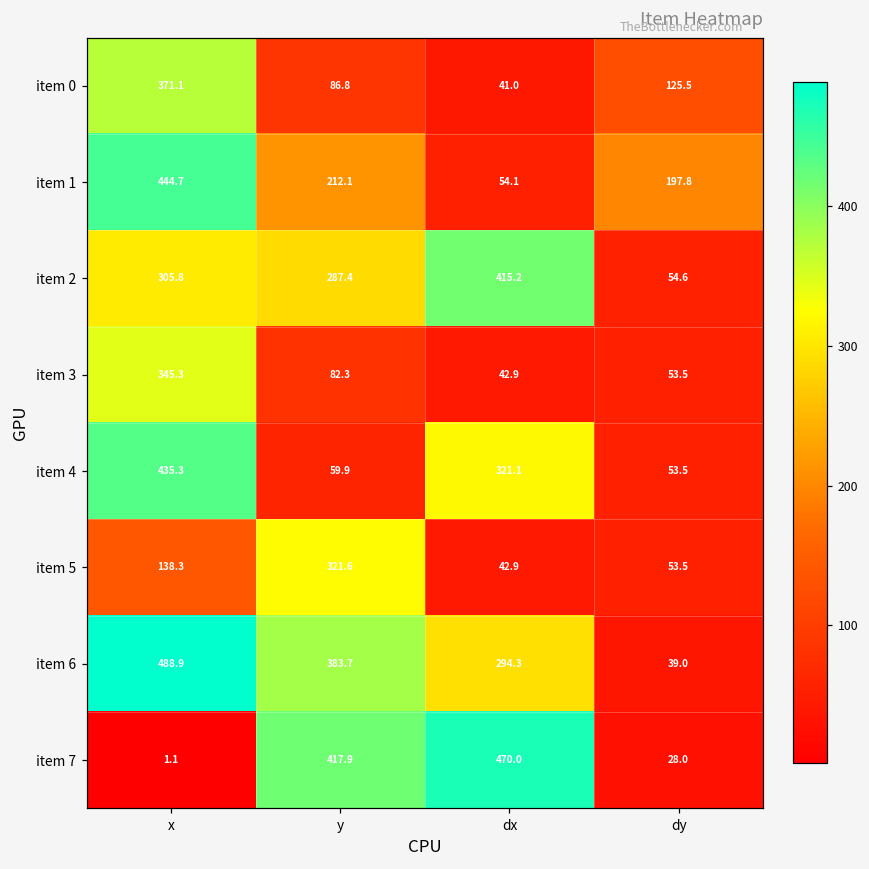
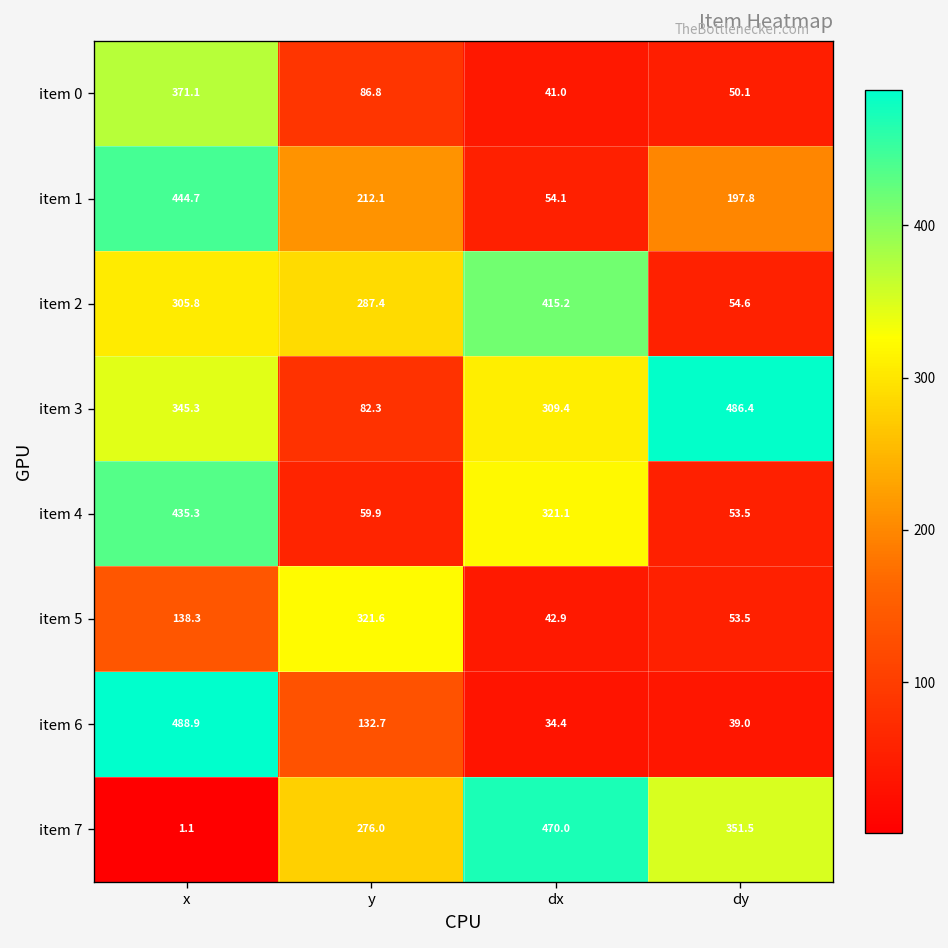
item 0, dy: 125.5 -> 50.1
item 3, dx: 42.9 -> 309.4
item 3, dy: 53.5 -> 486.4
item 6, y: 383.7 -> 132.7
item 6, dx: 294.3 -> 34.4
item 7, y: 417.9 -> 276.0
item 7, dy: 28.0 -> 351.5
